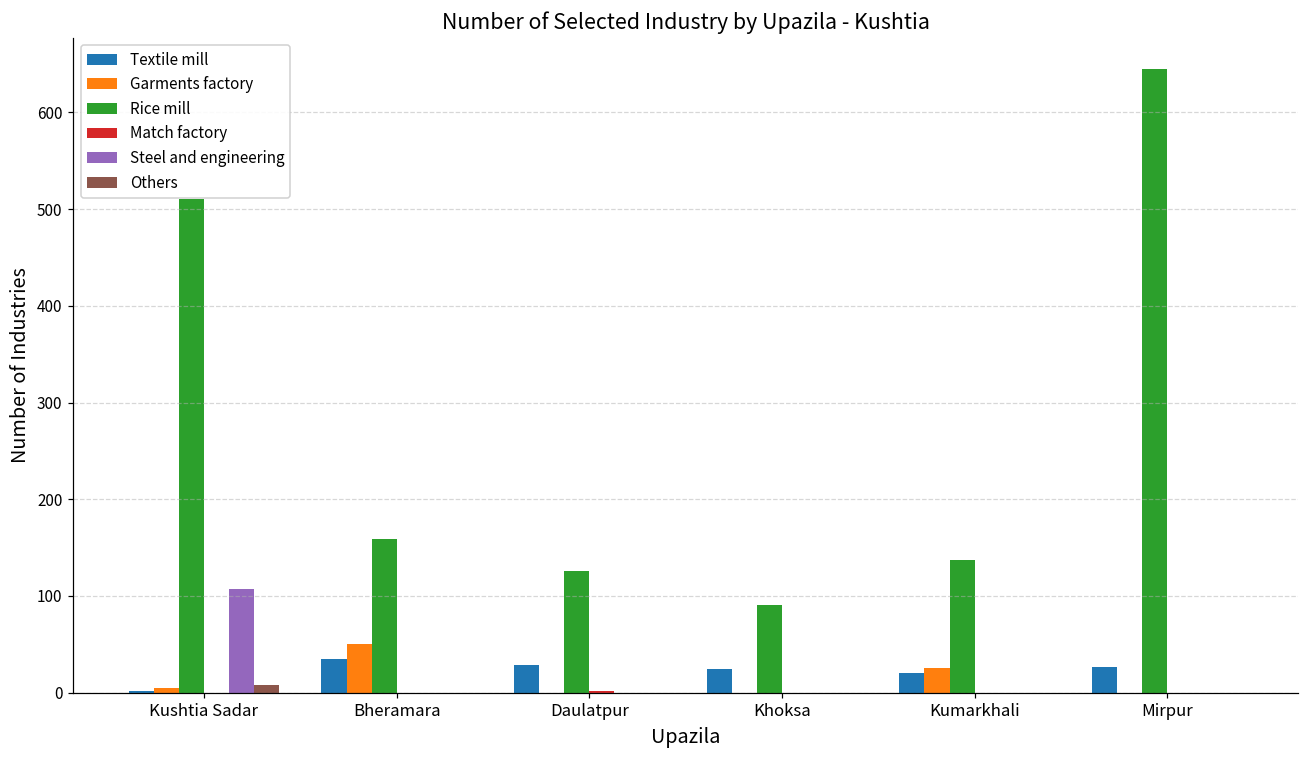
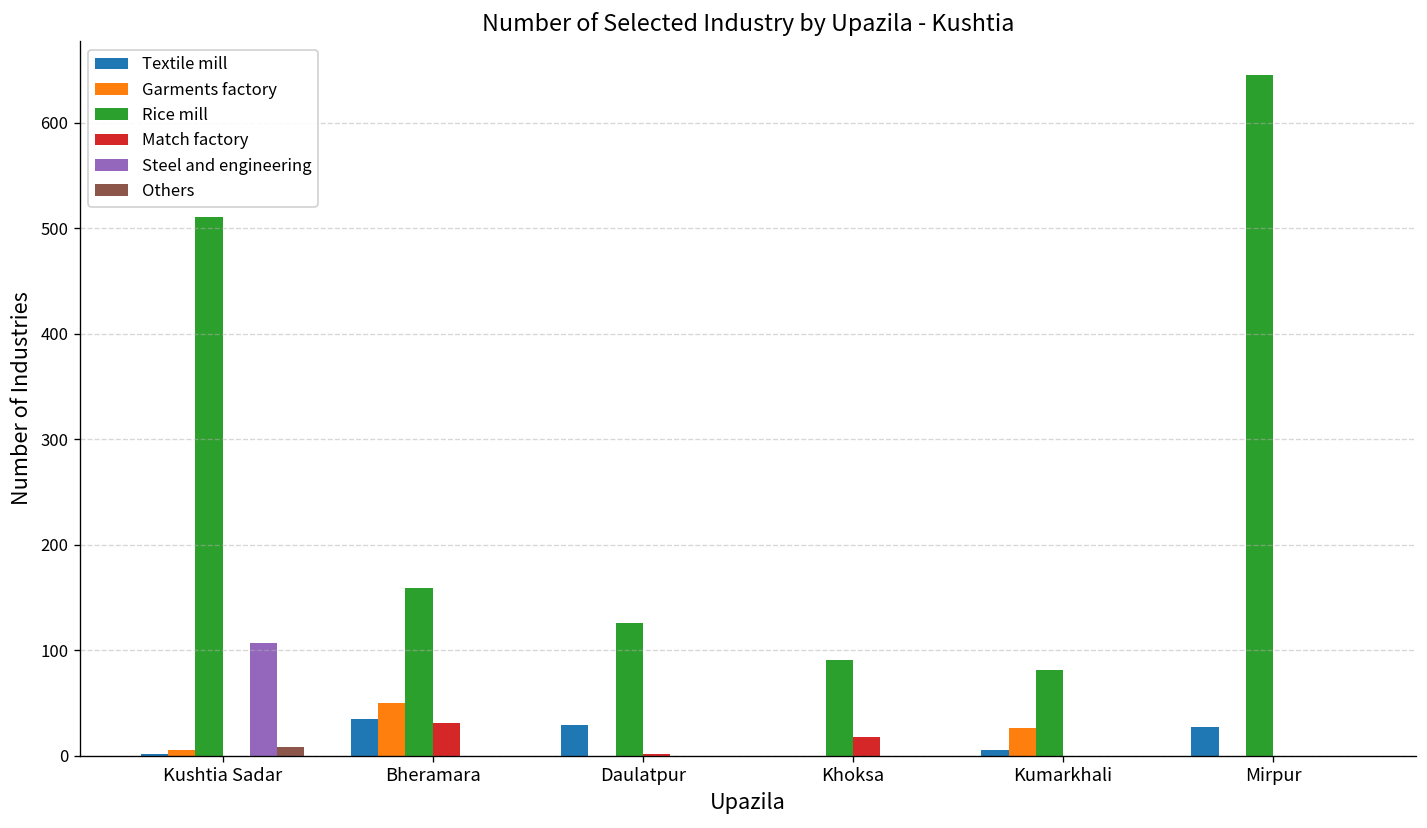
Match factory, Bheramara: 0 -> 30
Textile mill, Khoksa: 20 -> 0
Match factory, Khoksa: 0 -> 20
Textile mill, Kumarkhali: 20 -> 10
Rice mill, Kumarkhali: 140 -> 80
